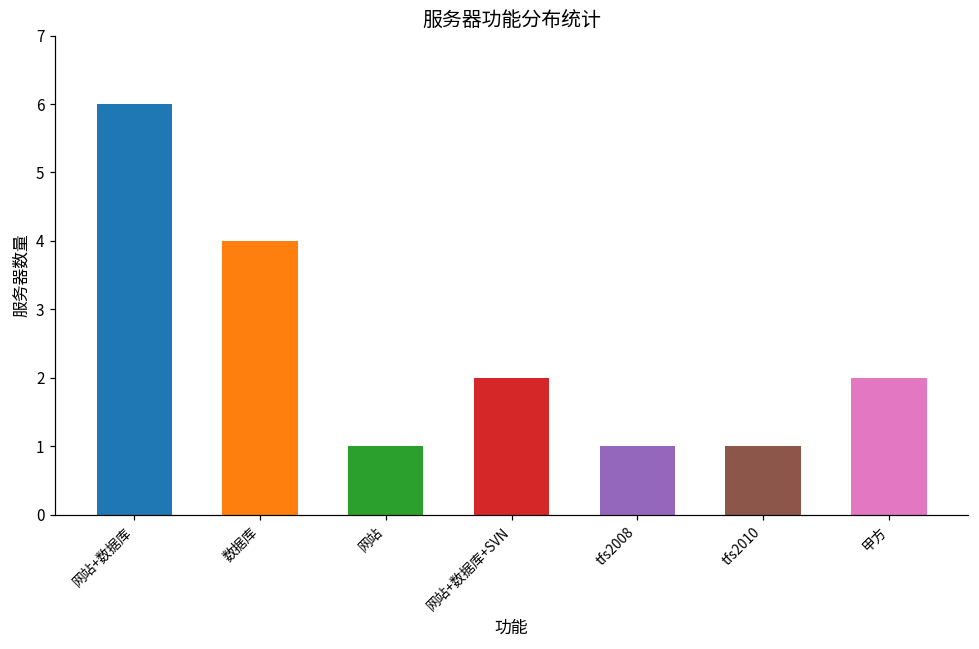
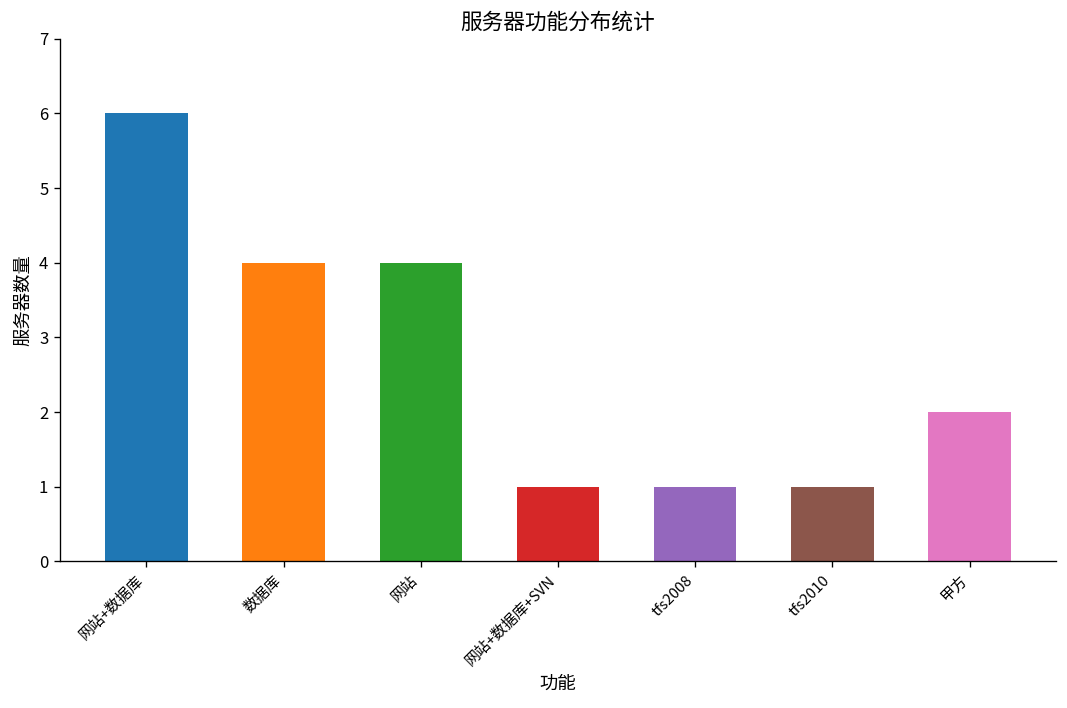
网站: 1 -> 4
网站+数据库+SVN: 2 -> 1
